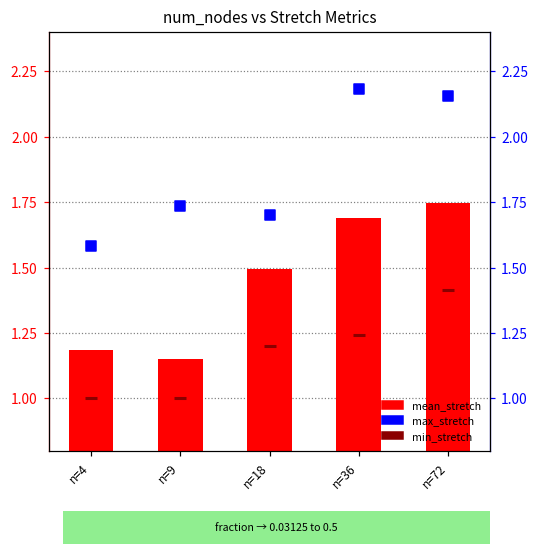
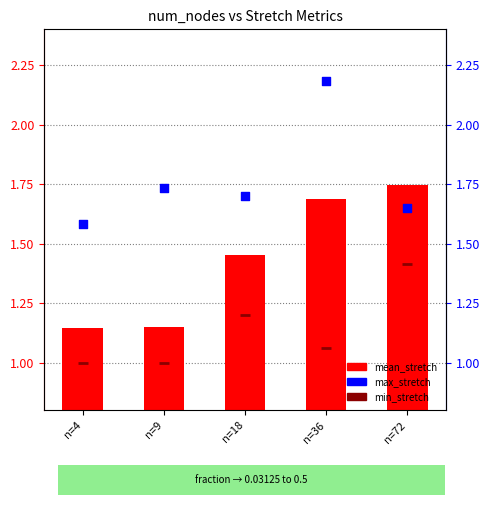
mean_stretch, n=4: 1.18 -> 1.14
mean_stretch, n=18: 1.49 -> 1.45
min_stretch, n=36: 1.24 -> 1.06
max_stretch, n=72: 2.16 -> 1.65
